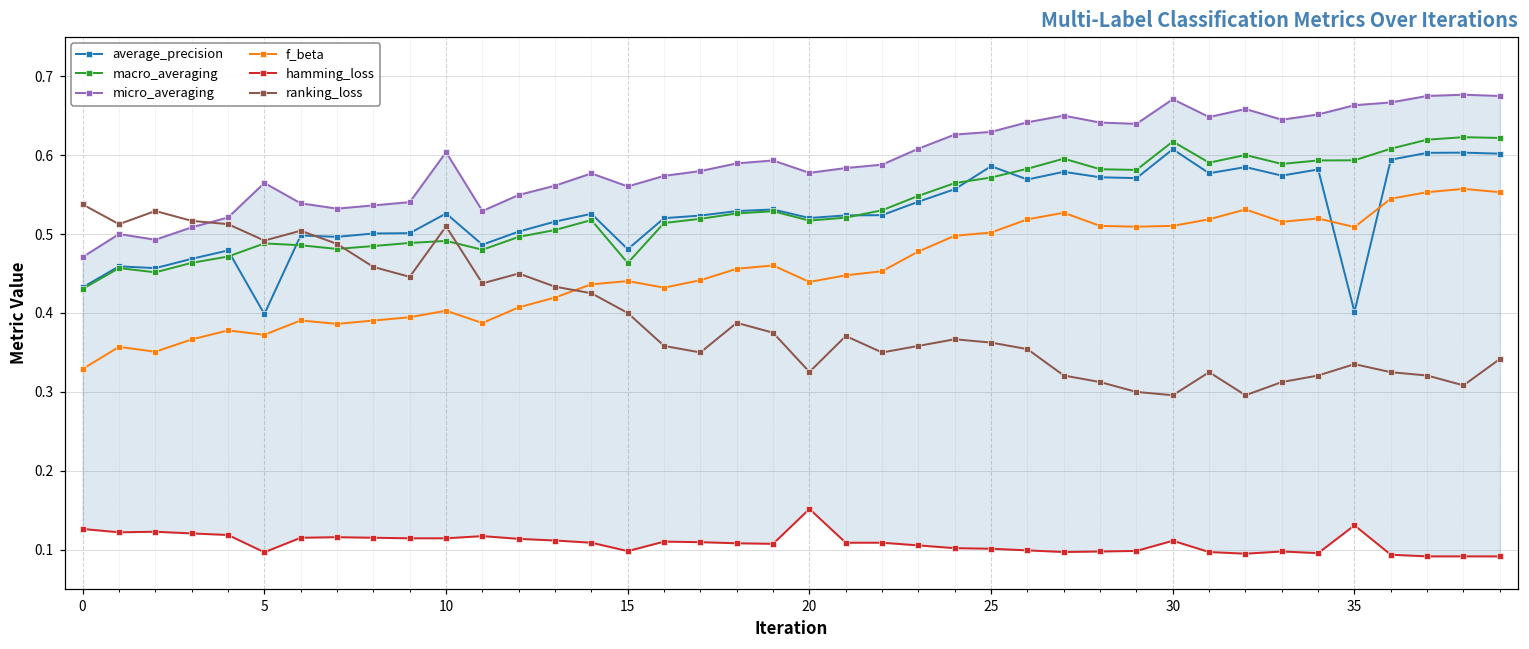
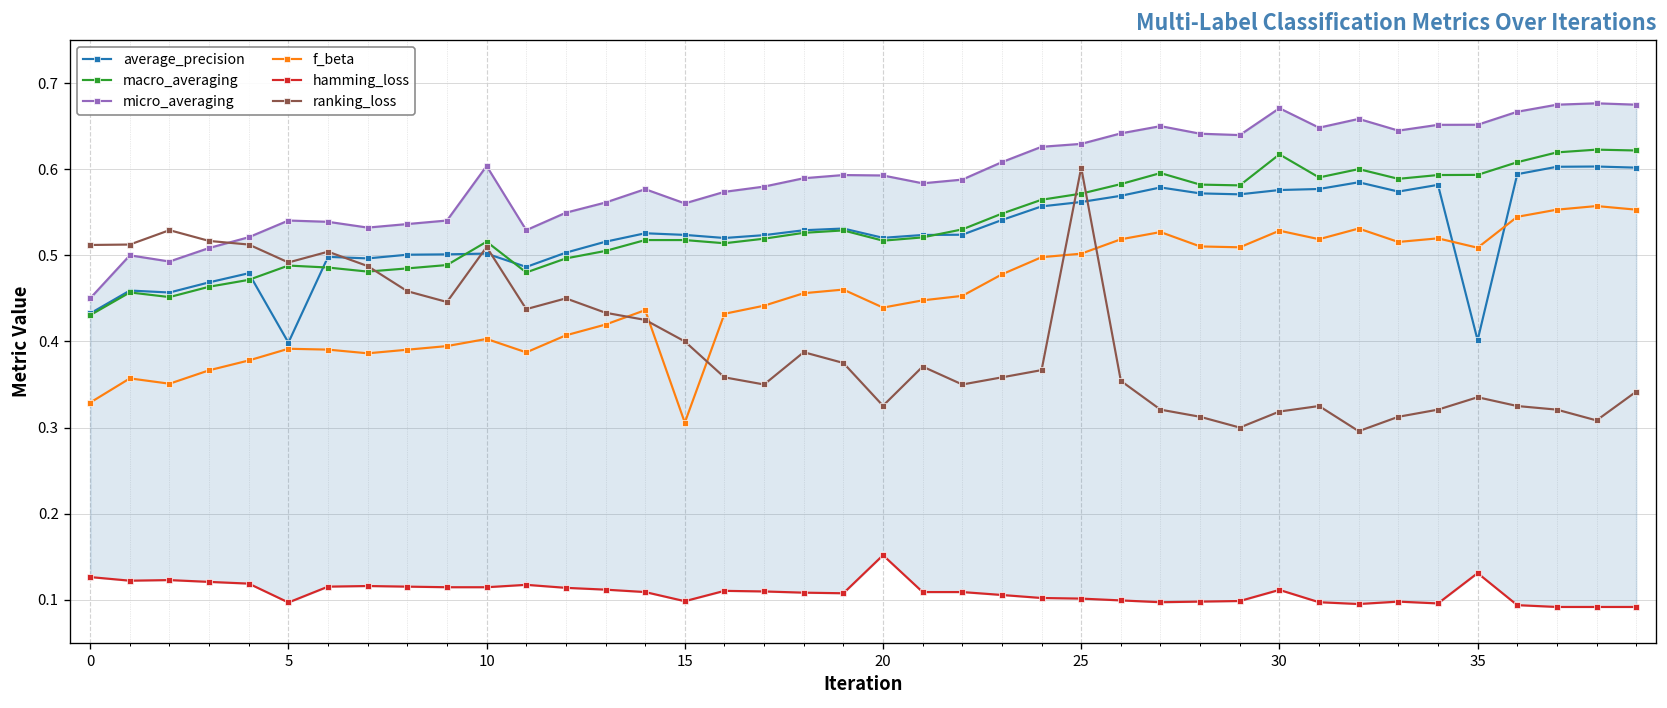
micro_averaging, 0: 0.47 -> 0.45
ranking_loss, 0: 0.54 -> 0.51
micro_averaging, 5: 0.56 -> 0.54
f_beta, 5: 0.37 -> 0.39
average_precision, 10: 0.53 -> 0.50
macro_averaging, 10: 0.49 -> 0.52
average_precision, 15: 0.48 -> 0.52
macro_averaging, 15: 0.46 -> 0.52
f_beta, 15: 0.44 -> 0.31
micro_averaging, 20: 0.58 -> 0.59
average_precision, 25: 0.59 -> 0.56
ranking_loss, 25: 0.36 -> 0.60
average_precision, 30: 0.61 -> 0.58
f_beta, 30: 0.51 -> 0.53
ranking_loss, 30: 0.30 -> 0.32
micro_averaging, 35: 0.66 -> 0.65
